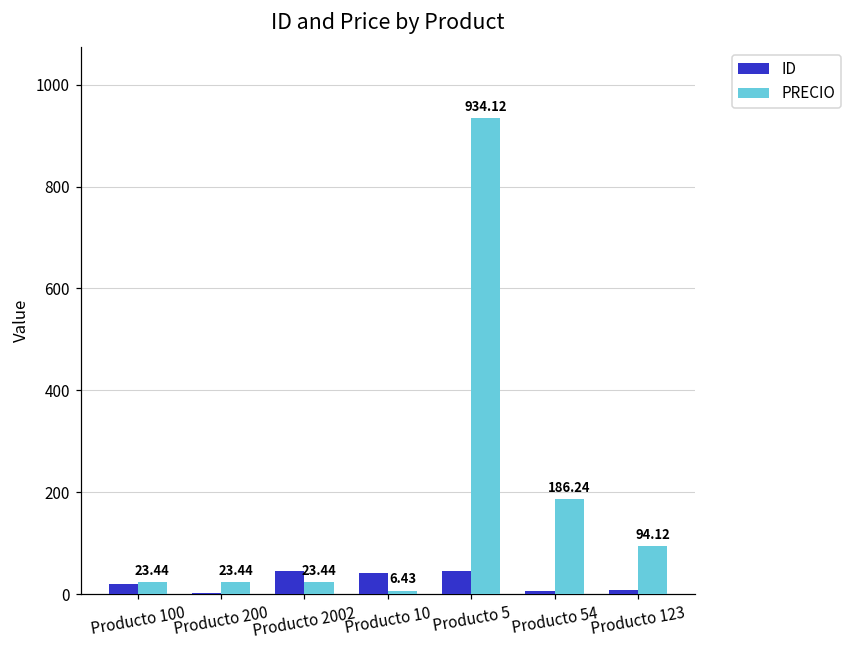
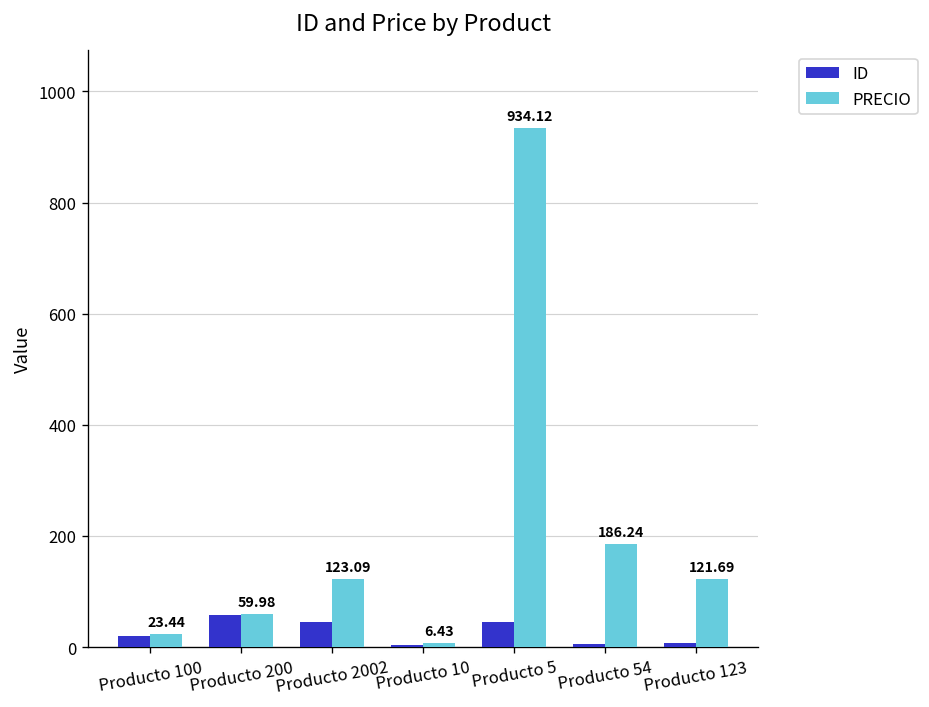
ID, Producto 200: 0 -> 60
PRECIO, Producto 200: 23.44 -> 59.98
PRECIO, Producto 2002: 23.44 -> 123.09
ID, Producto 10: 40 -> 0
PRECIO, Producto 123: 94.12 -> 121.69
